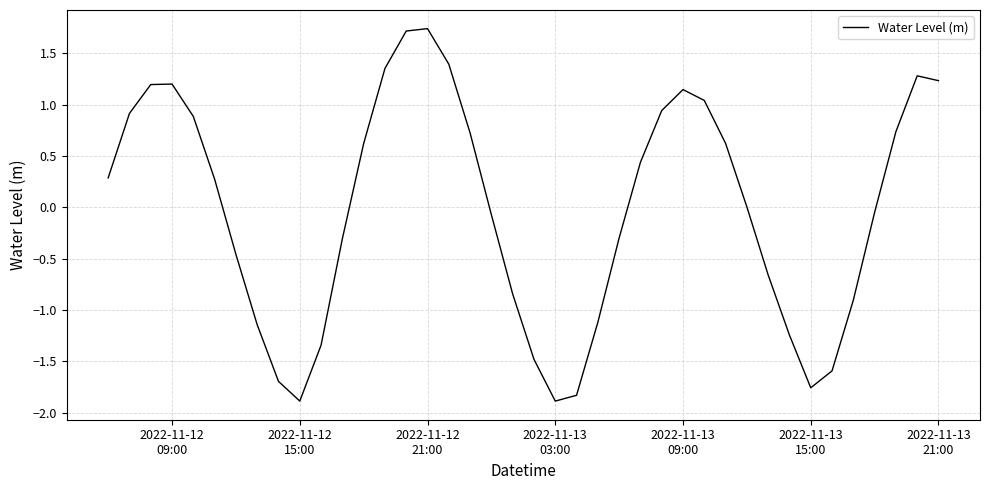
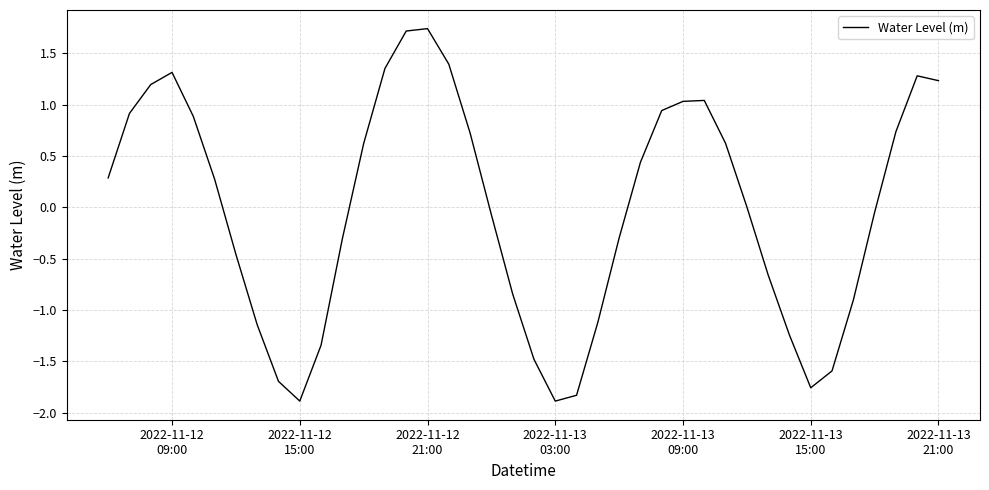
2022-11-12 09:00: 1.20 -> 1.31
2022-11-13 09:00: 1.15 -> 1.03
